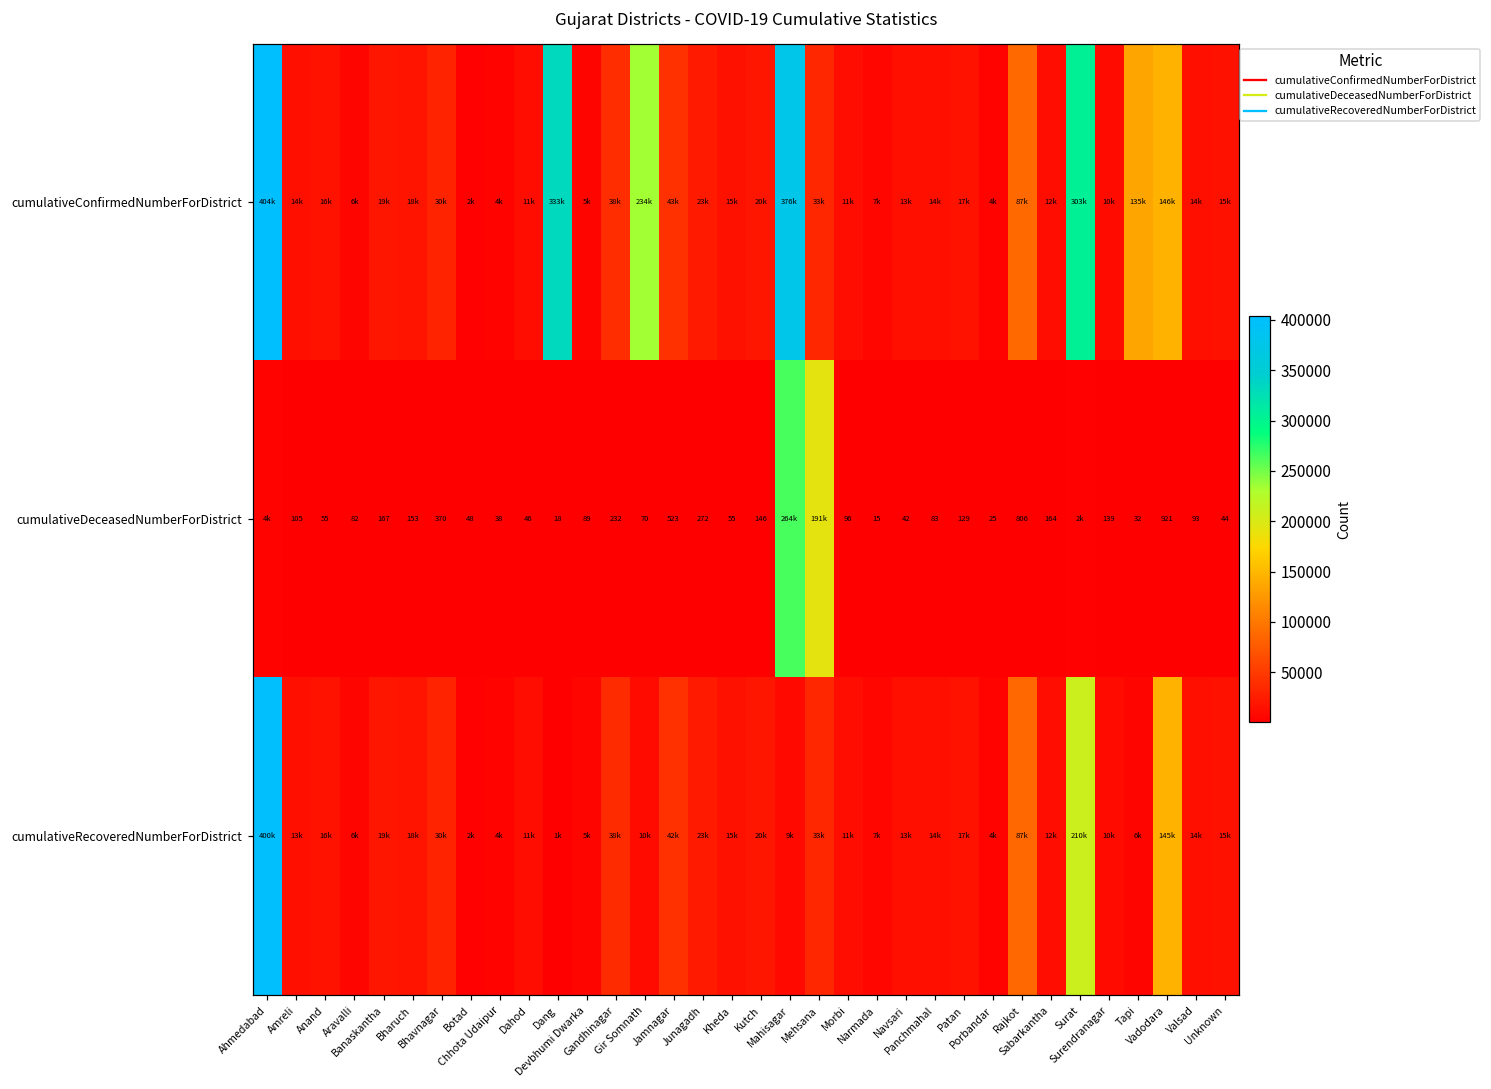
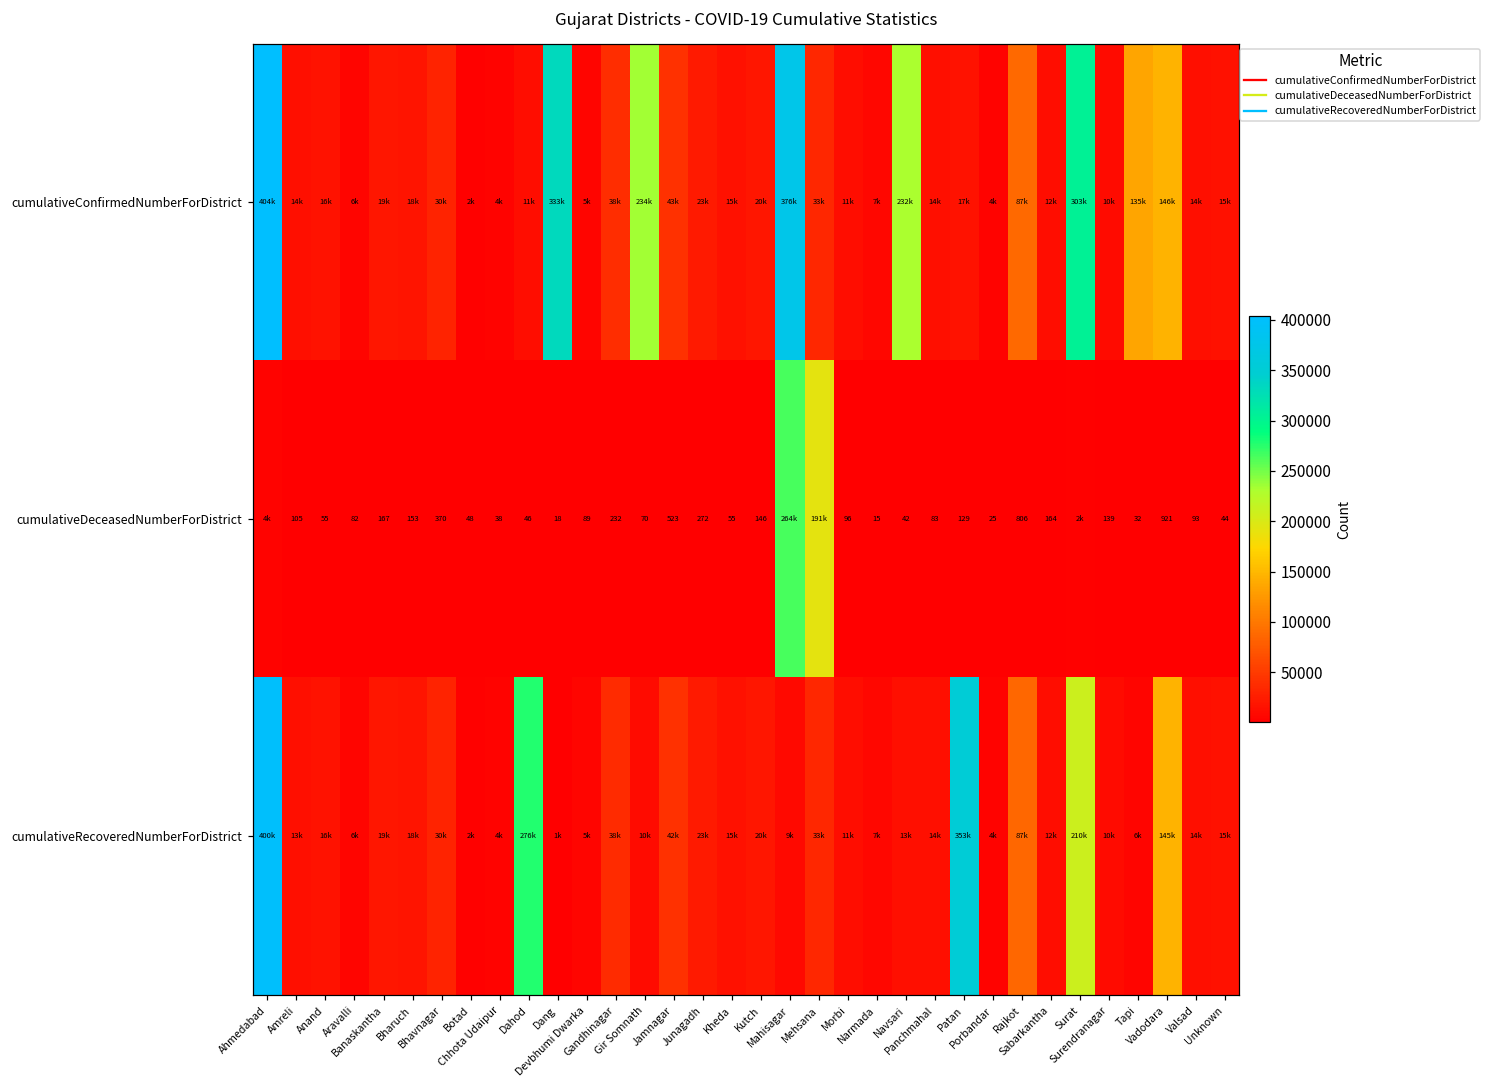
cumulativeConfirmedNumberForDistrict, Navsari: 13k -> 232k
cumulativeRecoveredNumberForDistrict, Dahod: 11k -> 276k
cumulativeRecoveredNumberForDistrict, Patan: 17k -> 353k
